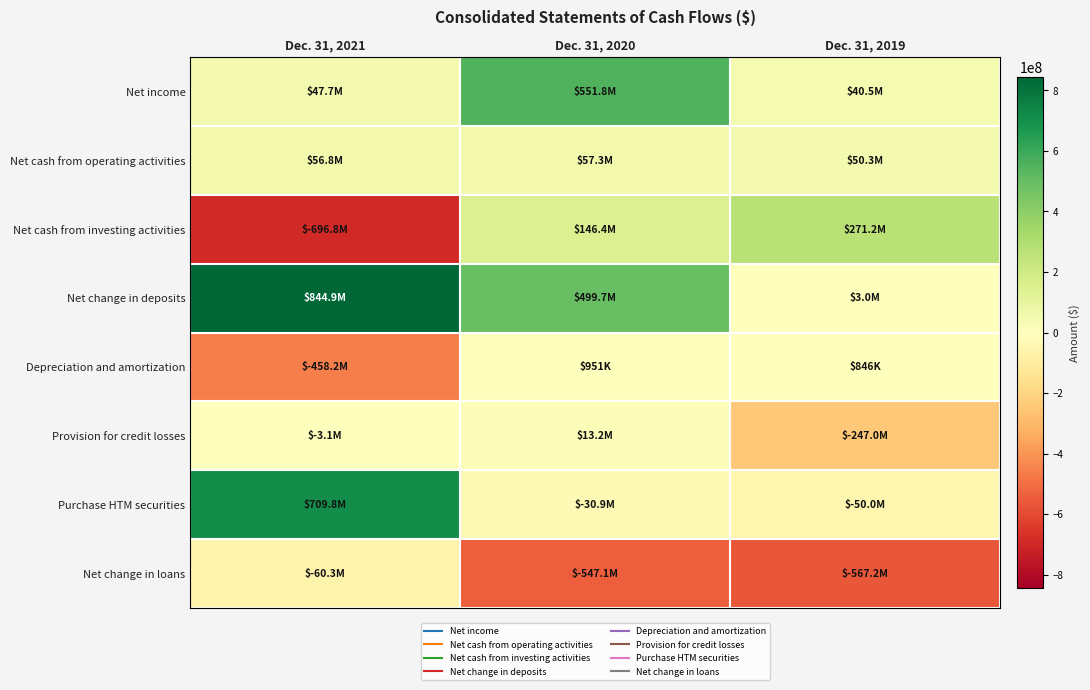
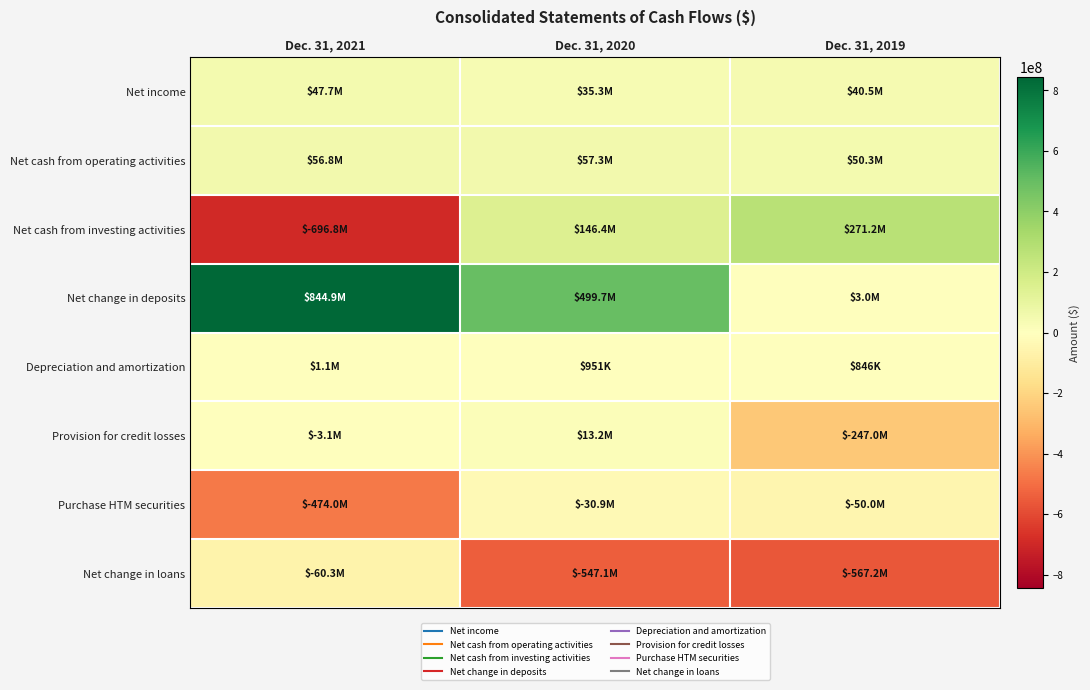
Net income, Dec. 31, 2020: $551.8M -> $35.3M
Depreciation and amortization, Dec. 31, 2021: $-458.2M -> $1.1M
Purchase HTM securities, Dec. 31, 2021: $709.8M -> $-474.0M
